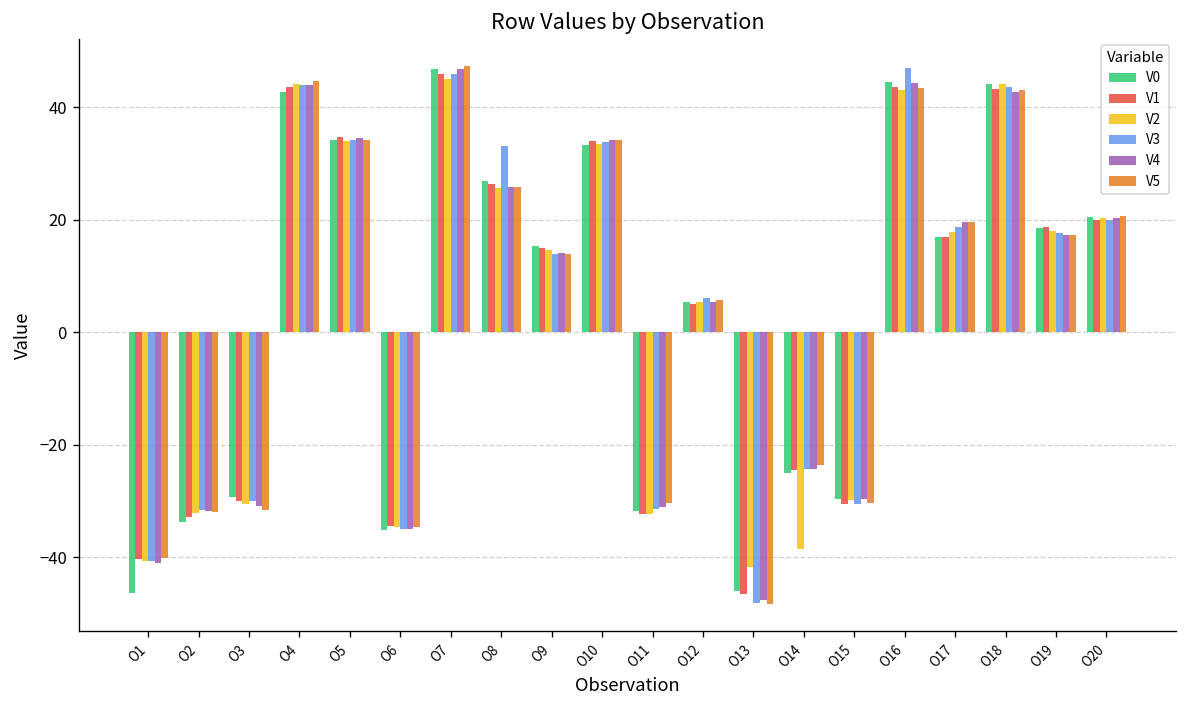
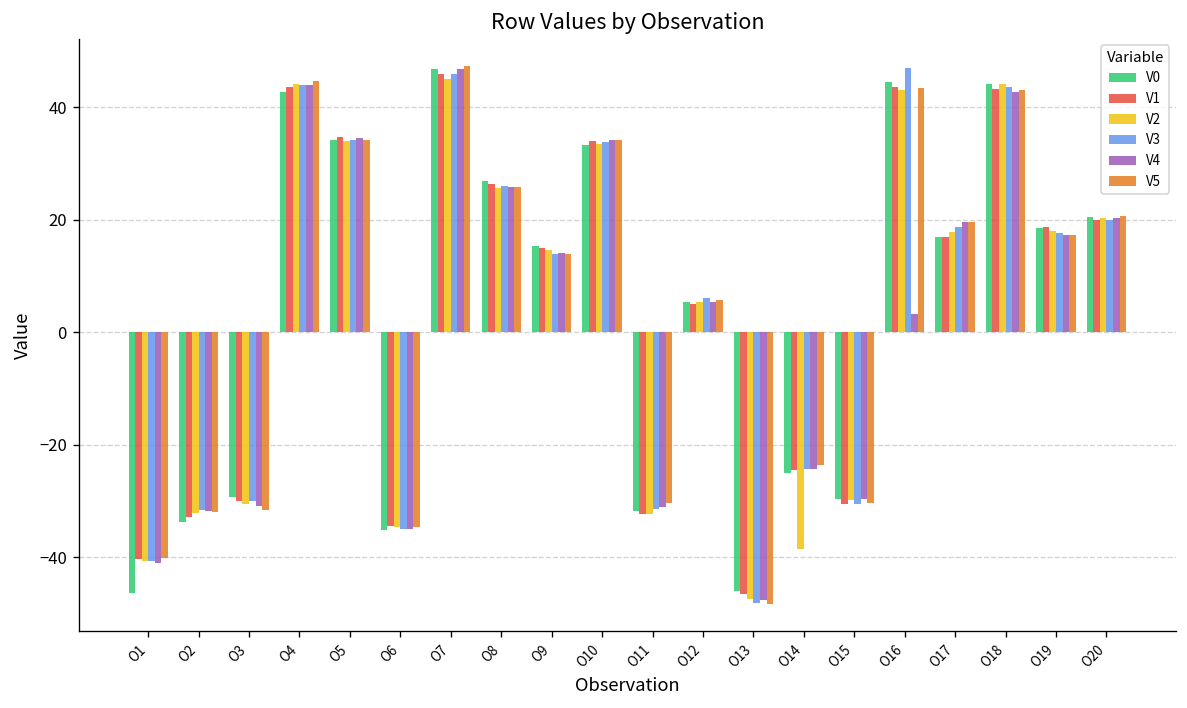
V3, O8: 33 -> 26
V2, O13: -42 -> -47
V4, O16: 44 -> 3
